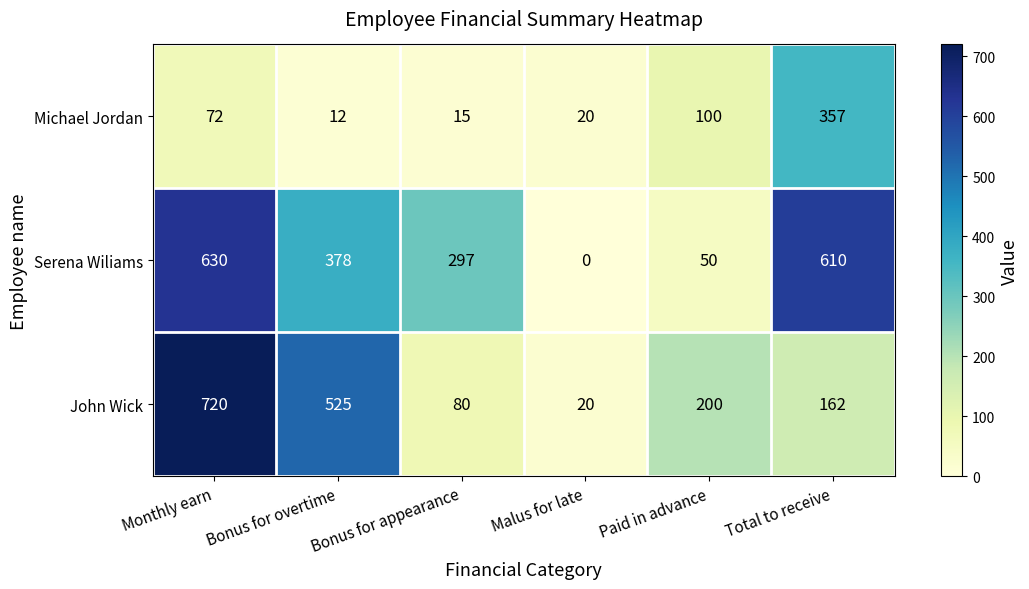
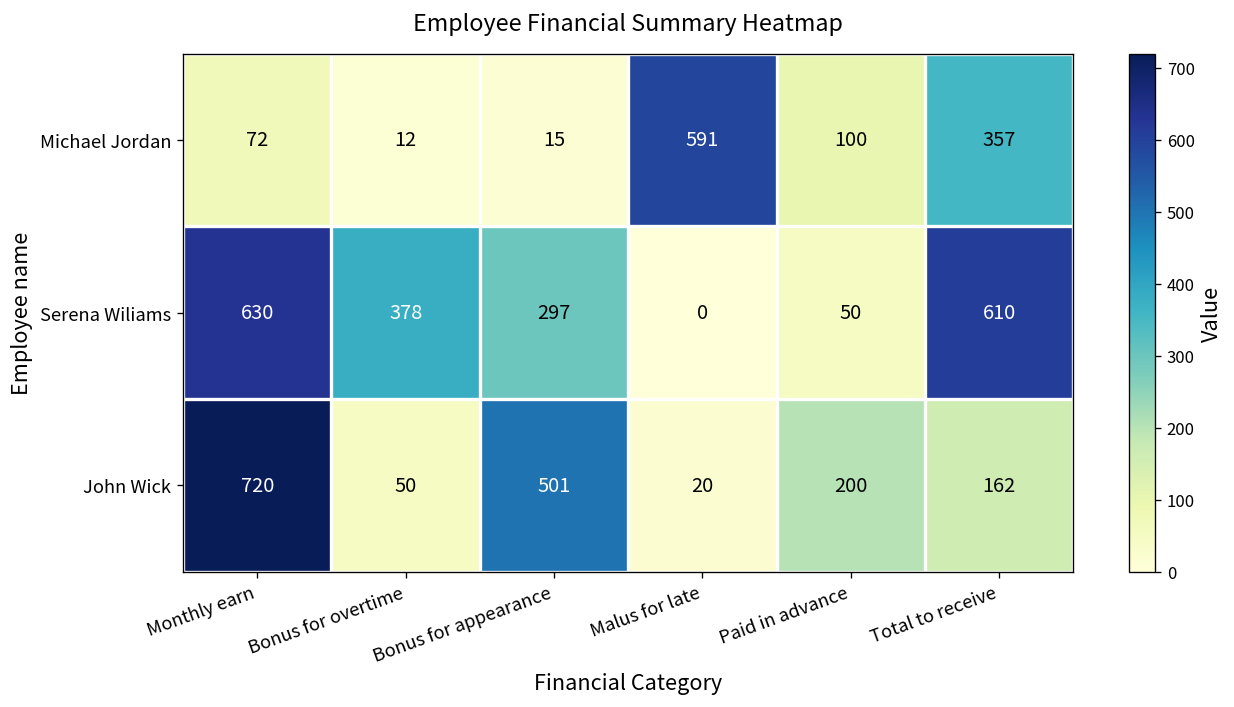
Michael Jordan, Malus for late: 20 -> 591
John Wick, Bonus for overtime: 525 -> 50
John Wick, Bonus for appearance: 80 -> 501
